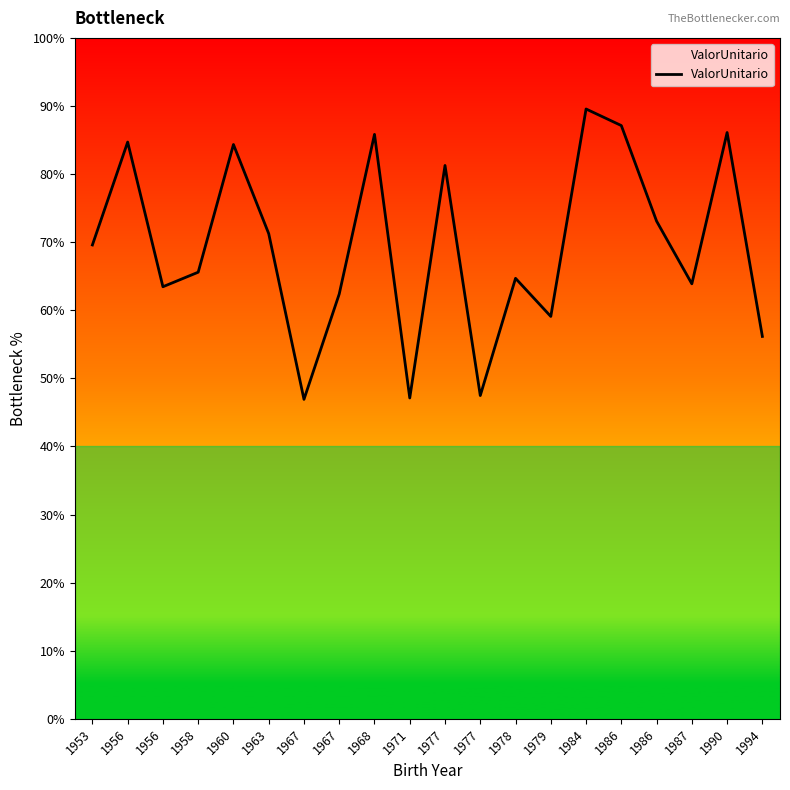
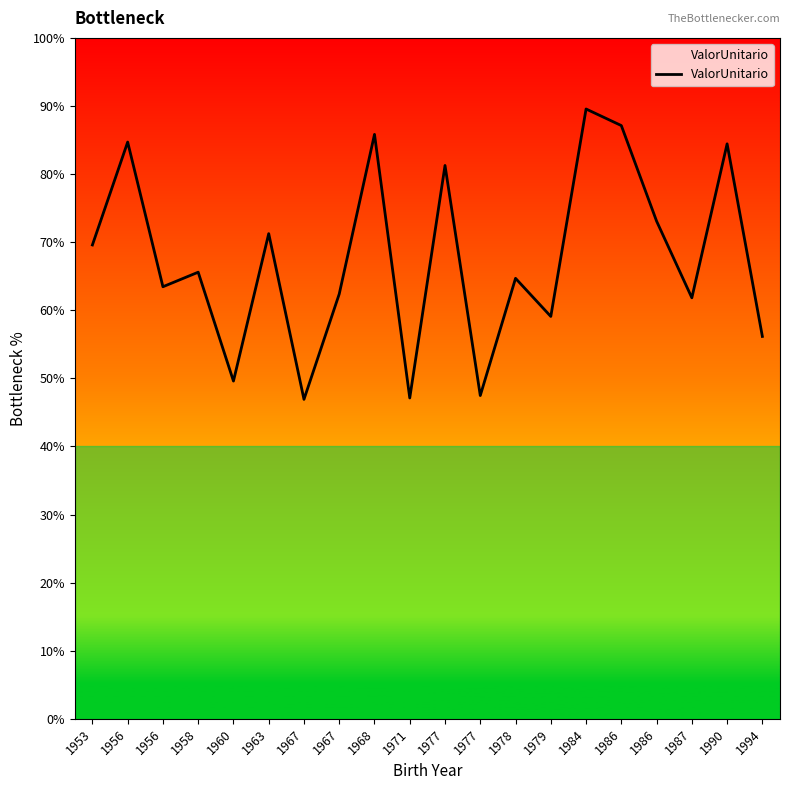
1960: 84% -> 50%
1987: 64% -> 62%
1990: 86% -> 84%
